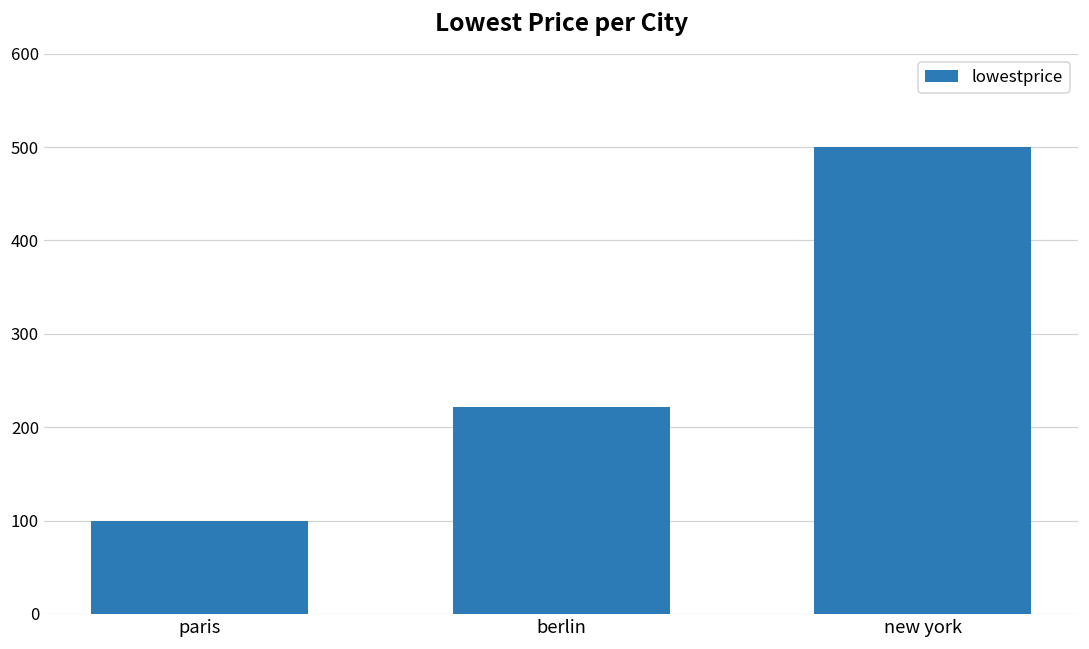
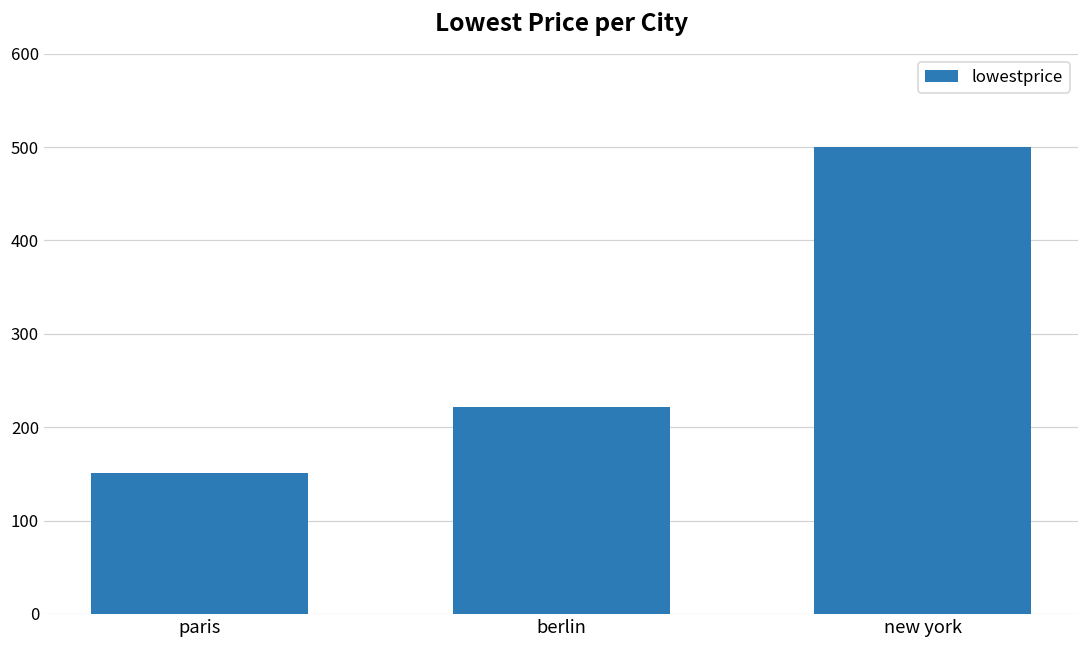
paris: 100 -> 150
